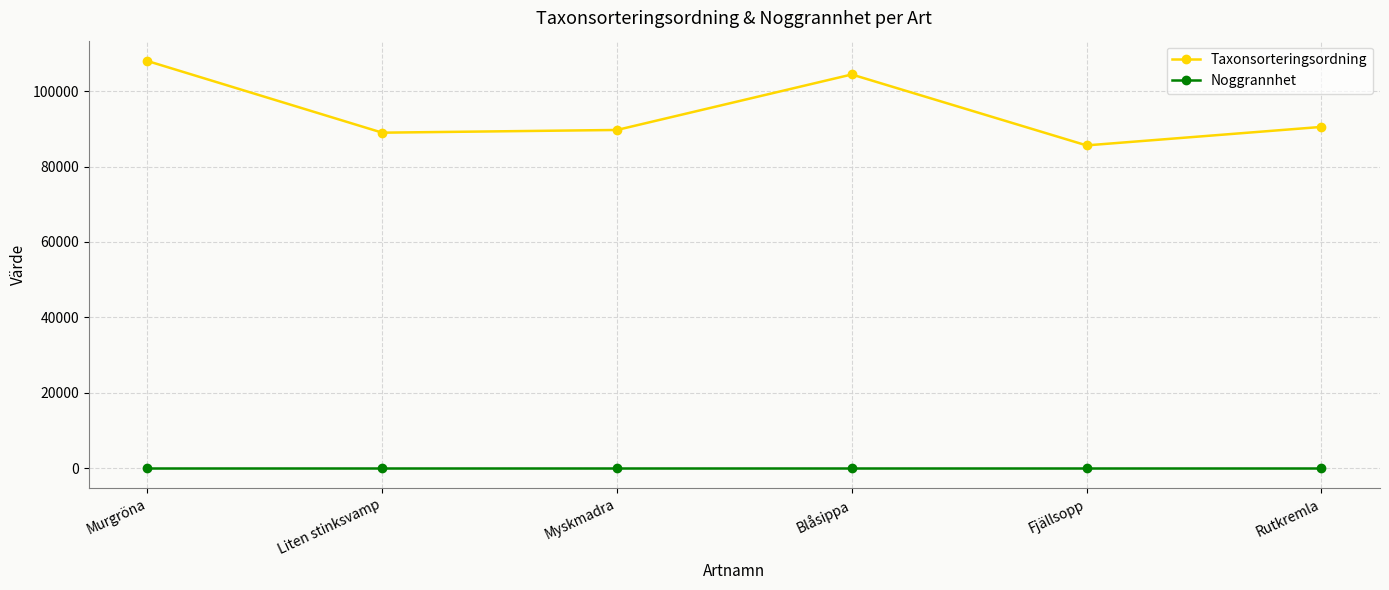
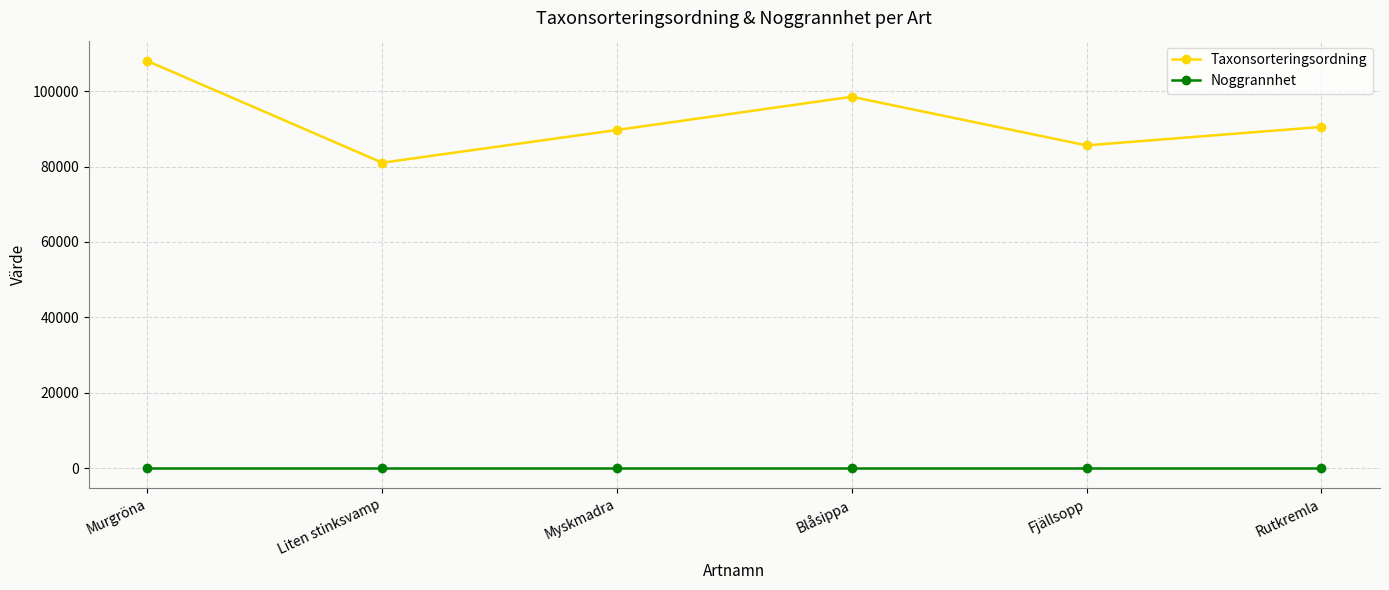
Taxonsorteringsordning, Liten stinksvamp: 89000 -> 81000
Taxonsorteringsordning, Blåsippa: 104000 -> 99000
